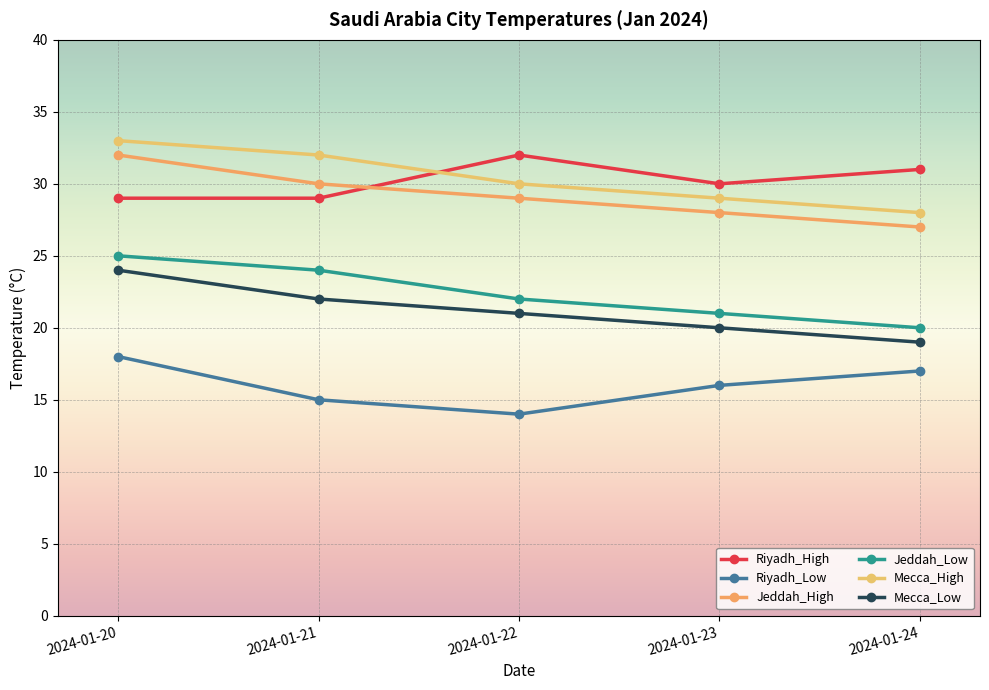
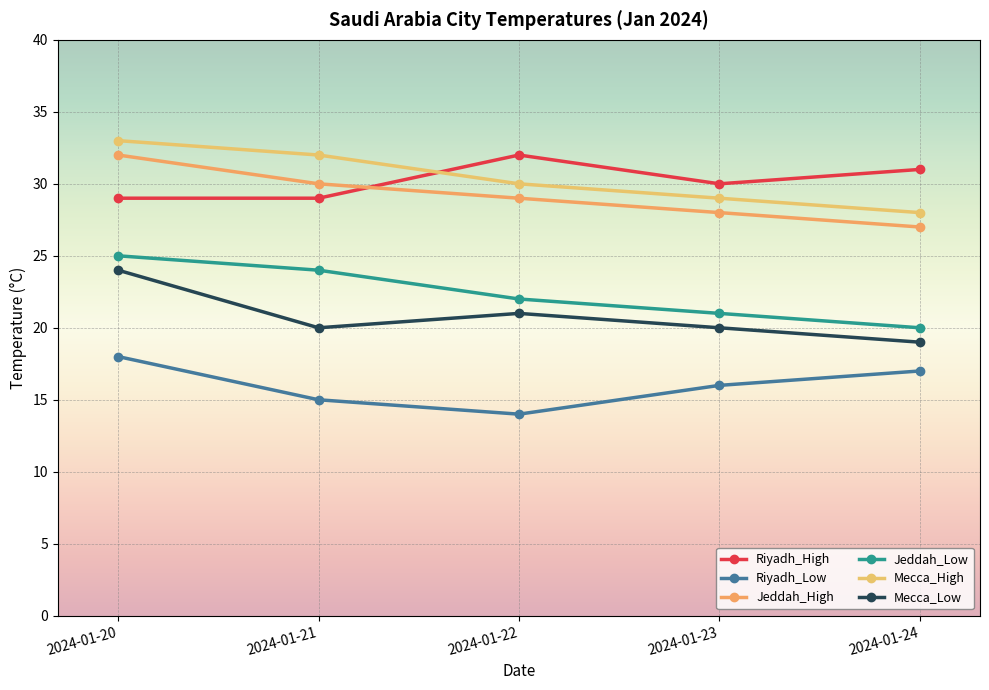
Mecca_Low, 2024-01-21: 22 -> 20
